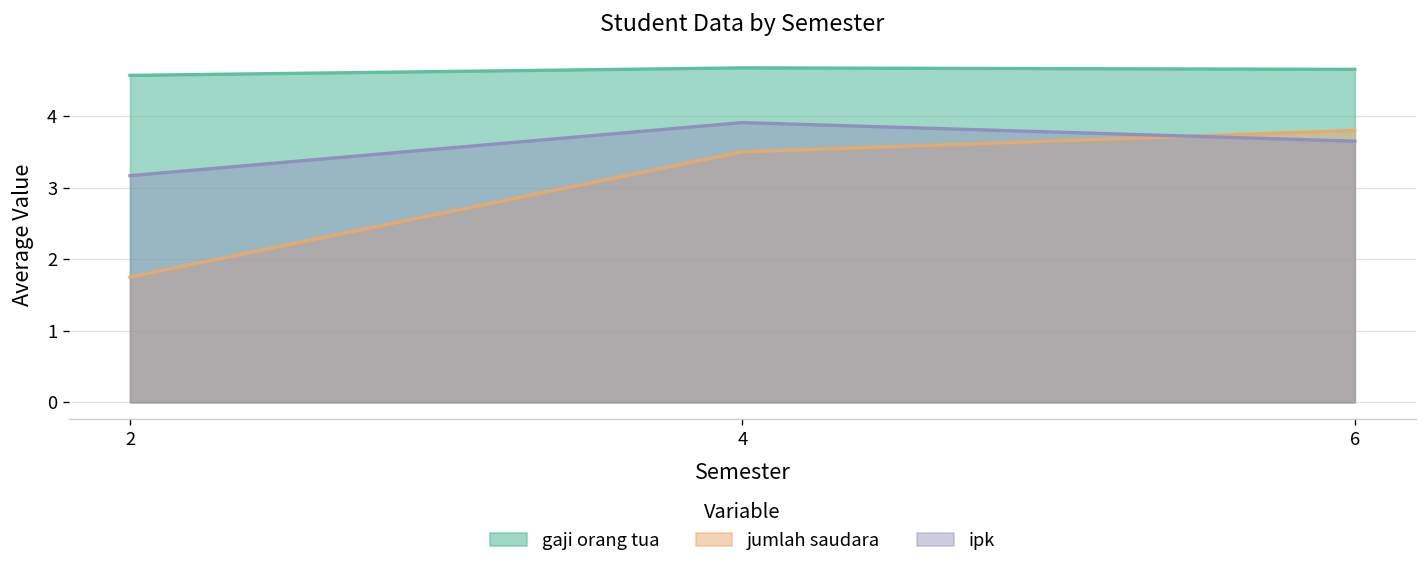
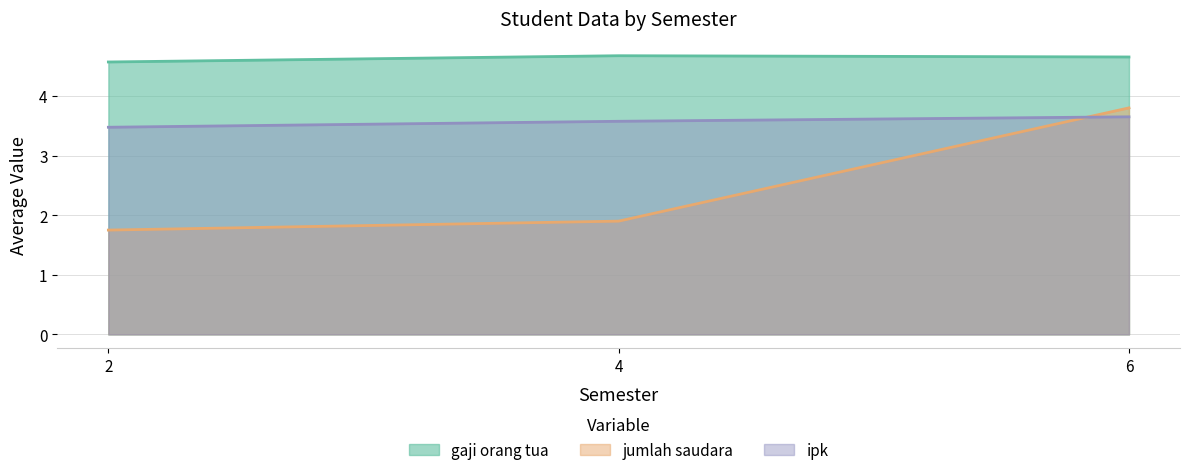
ipk, 2: 3.2 -> 3.5
jumlah saudara, 4: 3.5 -> 1.9
ipk, 4: 3.9 -> 3.6
